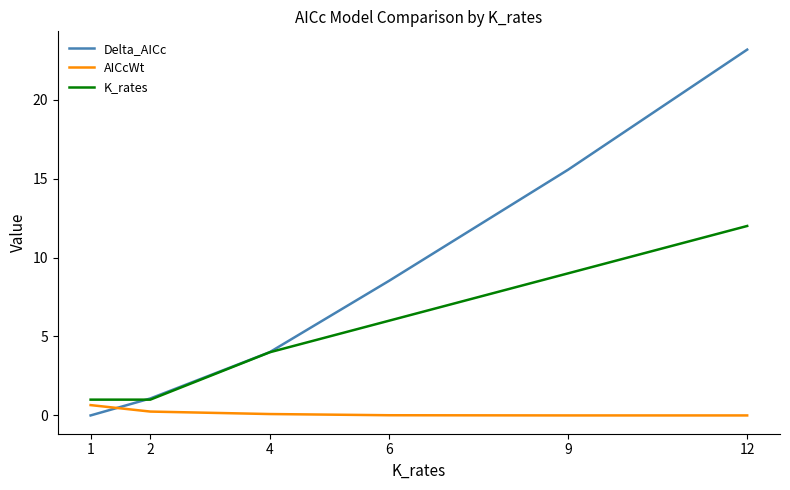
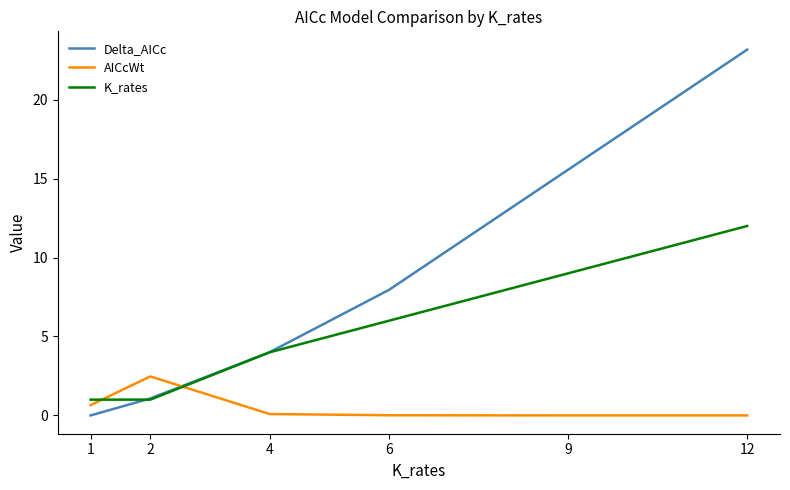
AICcWt, 2: 0.2 -> 2.5
Delta_AICc, 6: 8.5 -> 8.0
